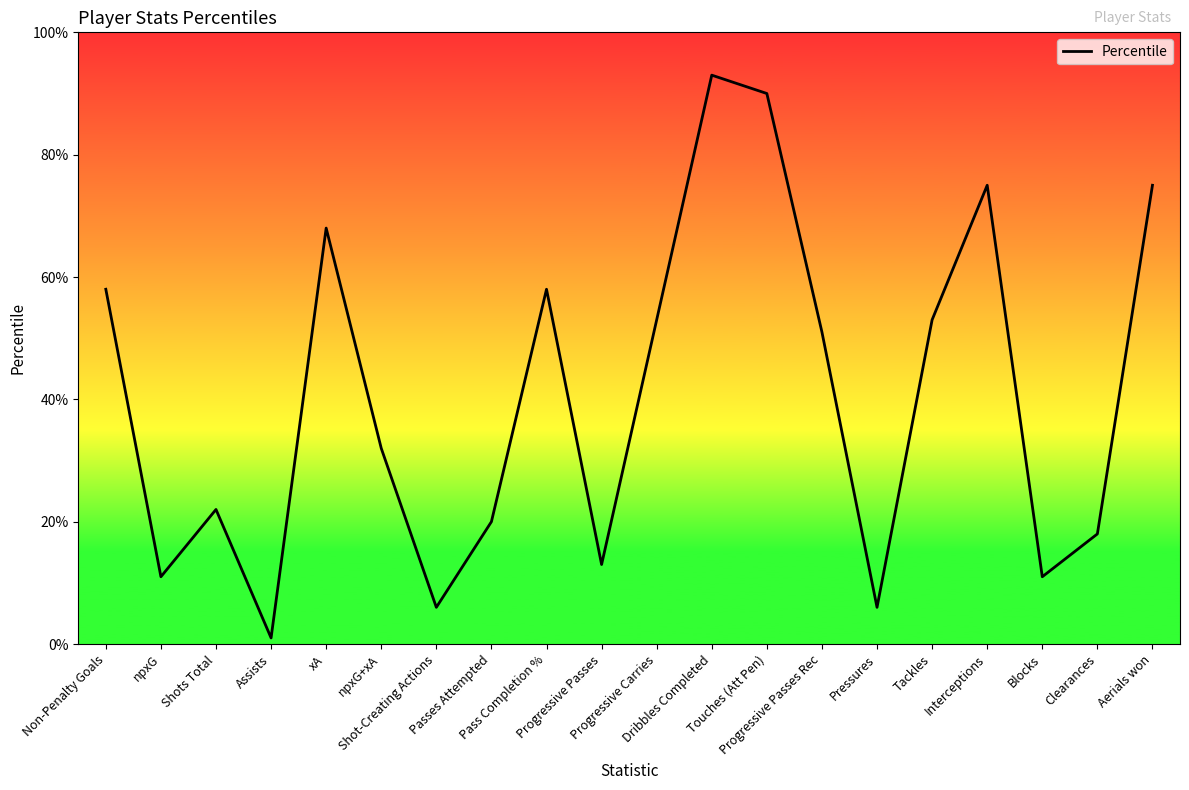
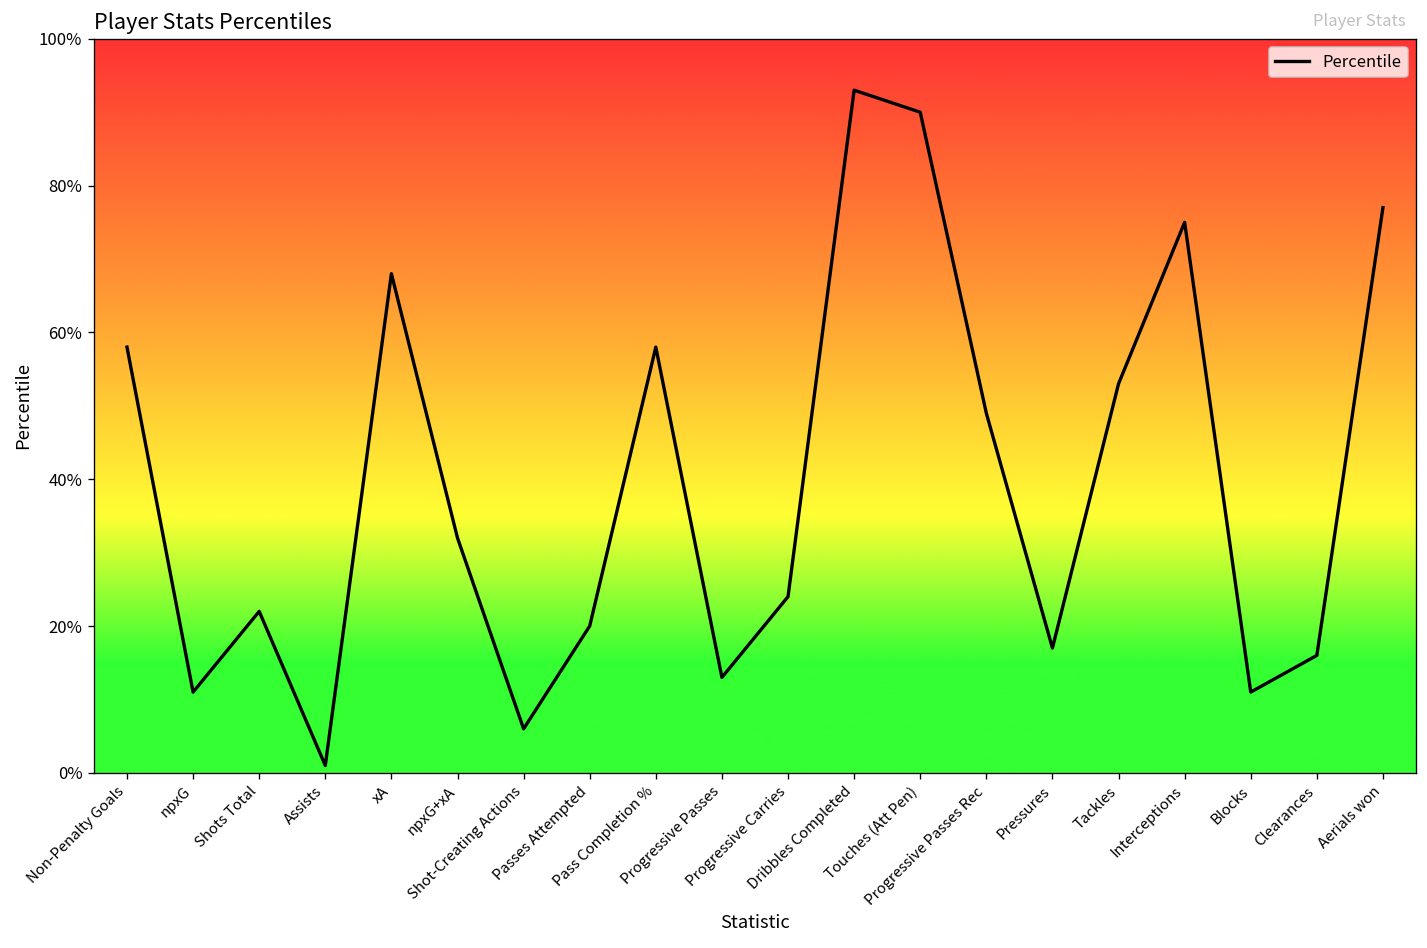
Progressive Carries: 53% -> 24%
Progressive Passes Rec: 51% -> 49%
Pressures: 6% -> 17%
Clearances: 18% -> 16%
Aerials won: 75% -> 77%
